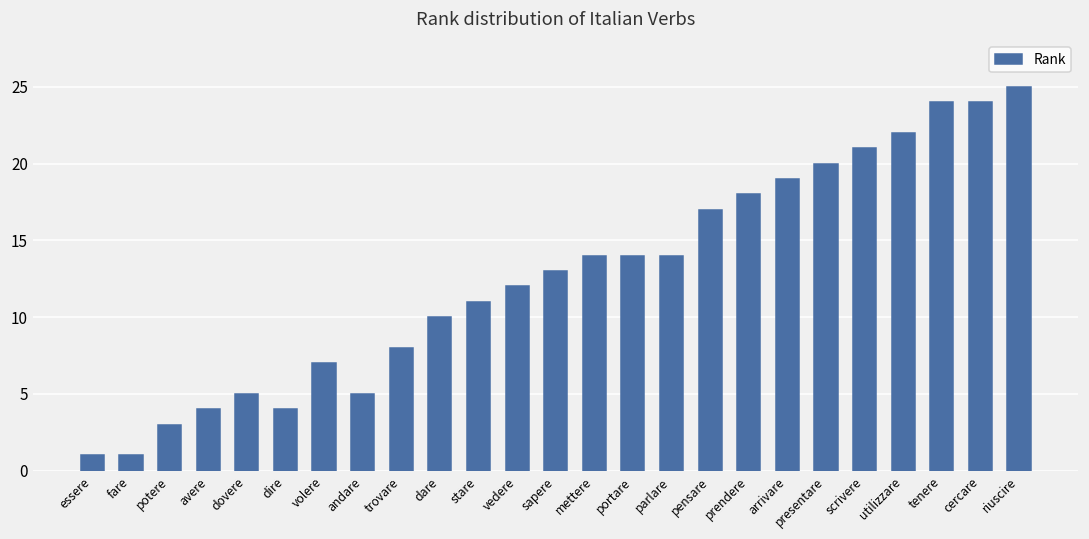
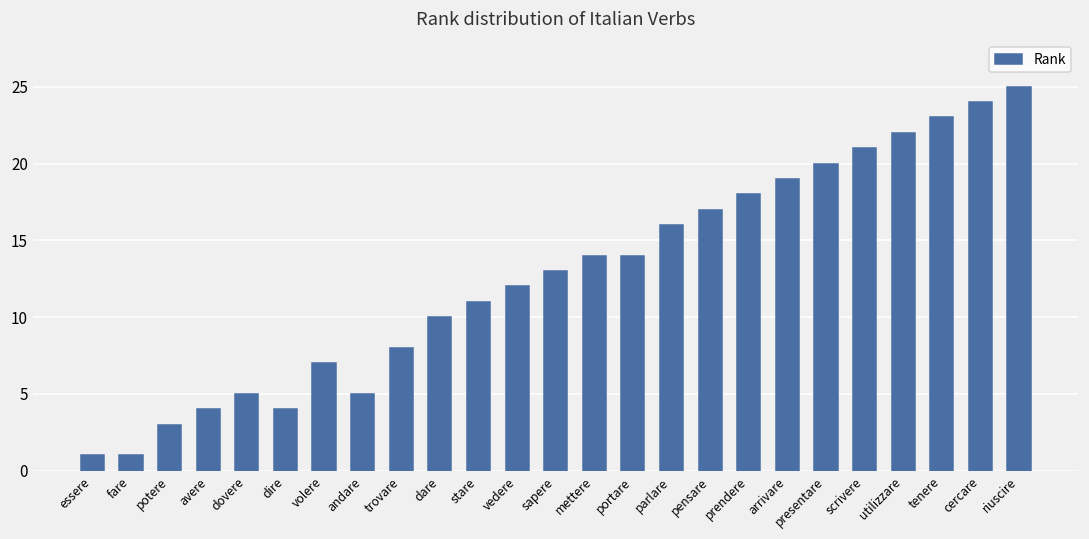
parlare: 14 -> 16
tenere: 24 -> 23
